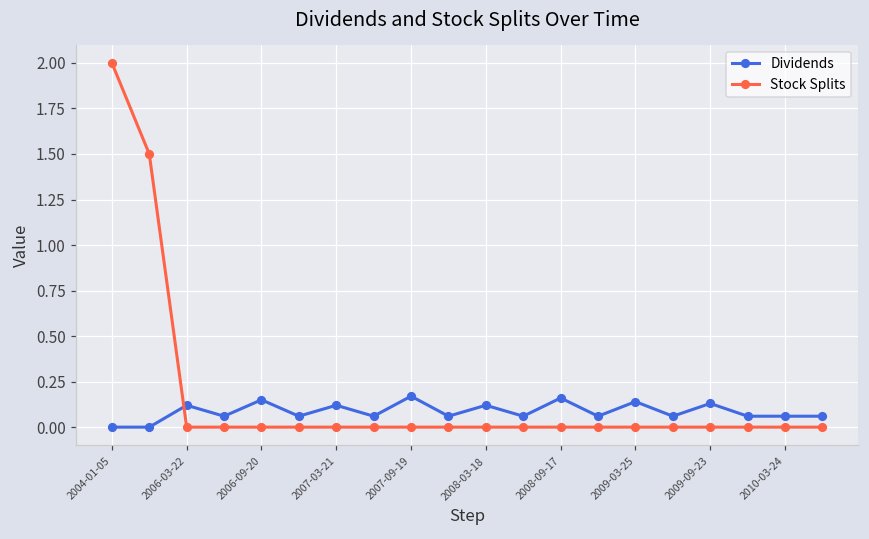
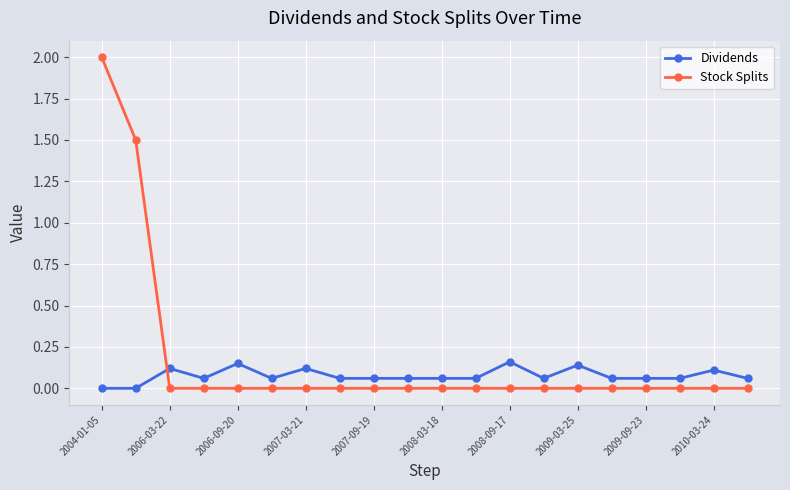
Dividends, 2007-09-19: 0.17 -> 0.06
Dividends, 2008-03-18: 0.12 -> 0.06
Dividends, 2009-09-23: 0.13 -> 0.06
Dividends, 2010-03-24: 0.06 -> 0.11
